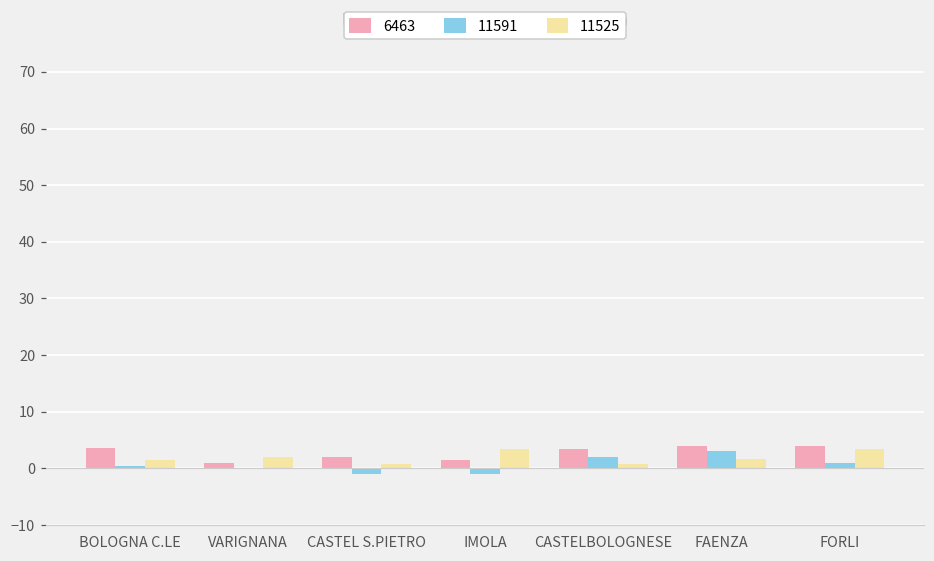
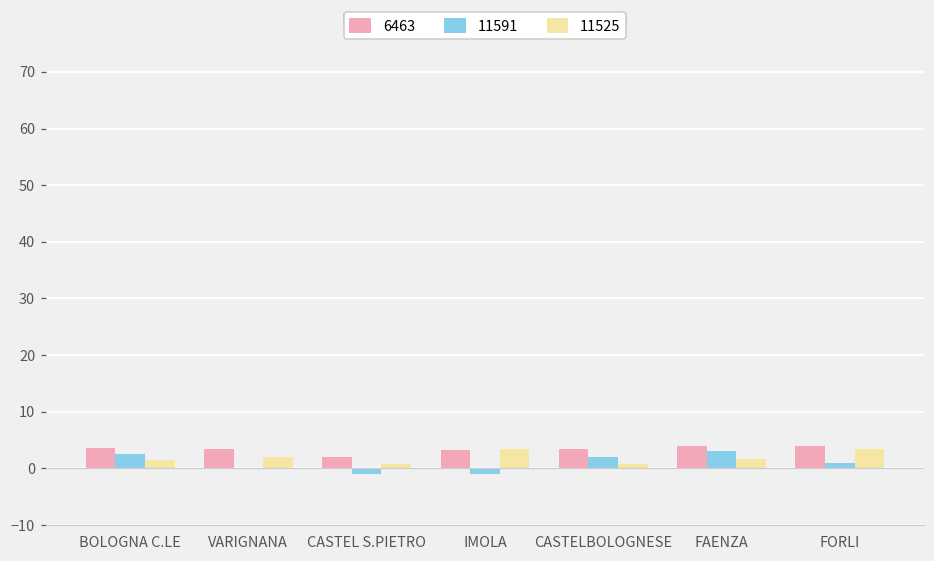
11591, BOLOGNA C.LE: 1 -> 3
6463, VARIGNANA: 1 -> 4
6463, IMOLA: 2 -> 3
